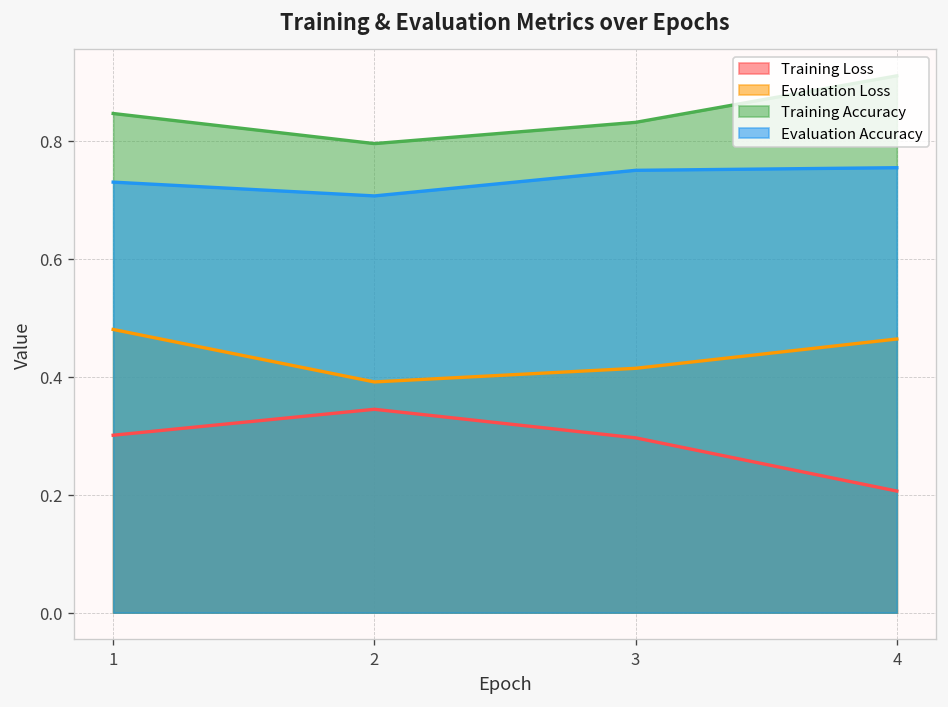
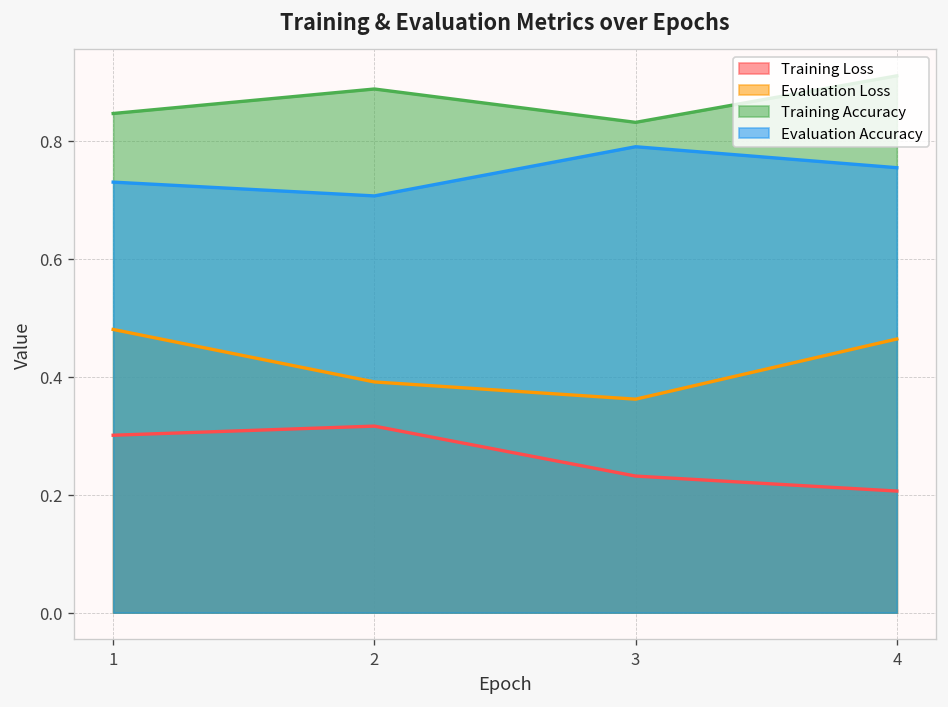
Training Loss, 2: 0.34 -> 0.32
Training Accuracy, 2: 0.80 -> 0.89
Training Loss, 3: 0.30 -> 0.23
Evaluation Loss, 3: 0.41 -> 0.36
Evaluation Accuracy, 3: 0.75 -> 0.79
